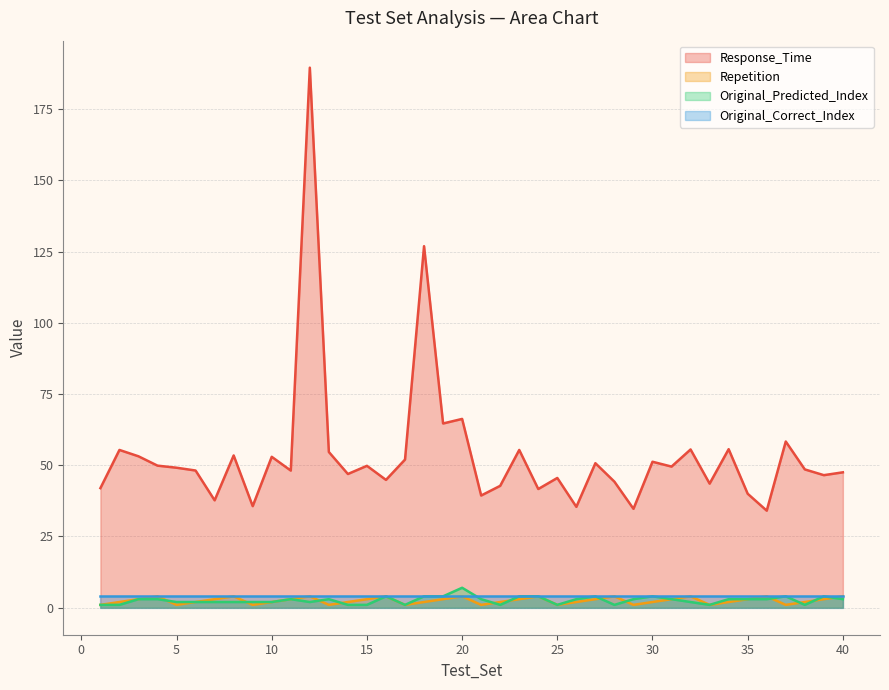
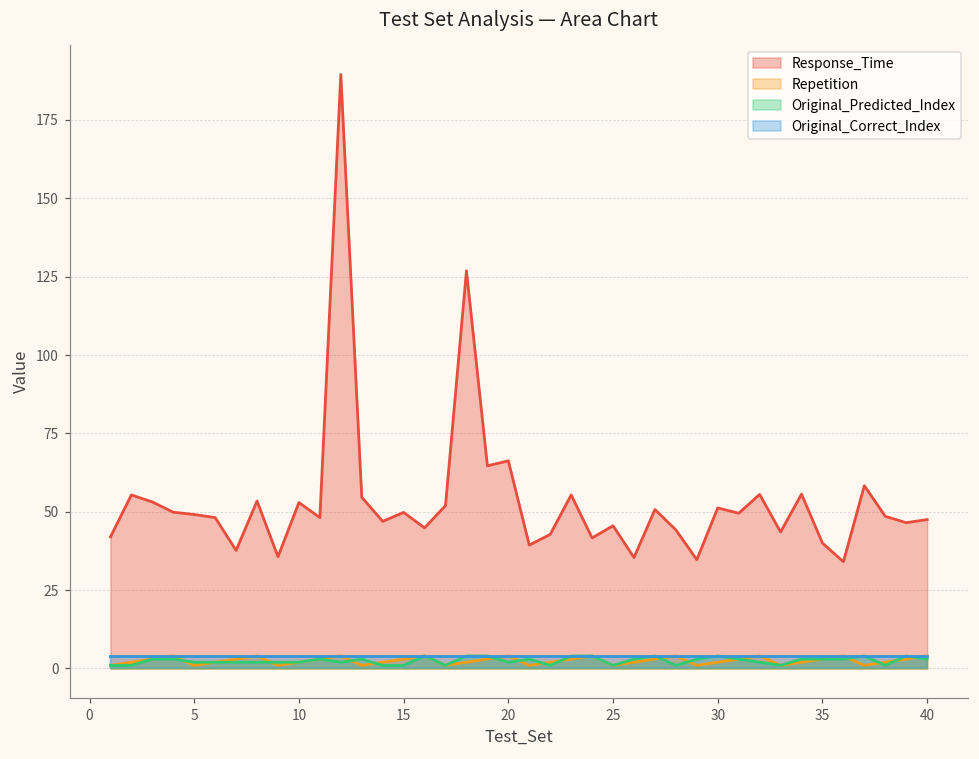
Original_Predicted_Index, 20: 7 -> 2
